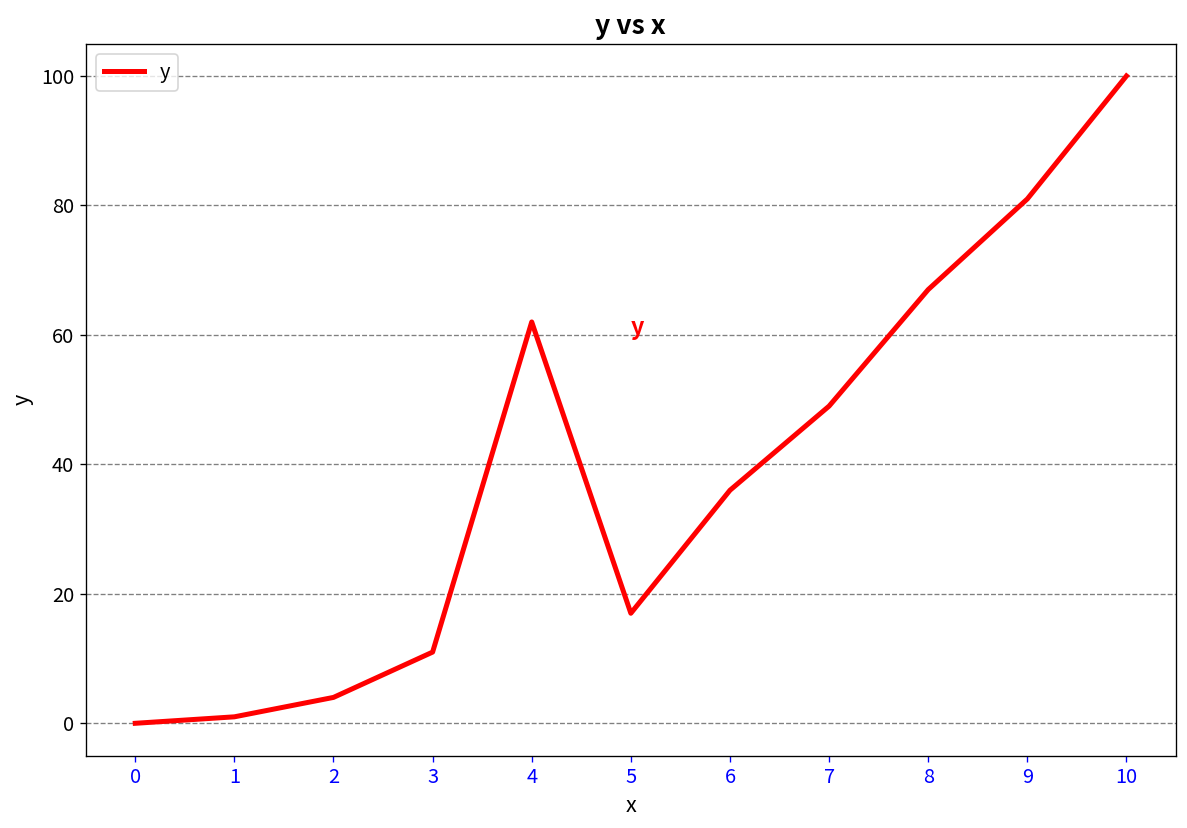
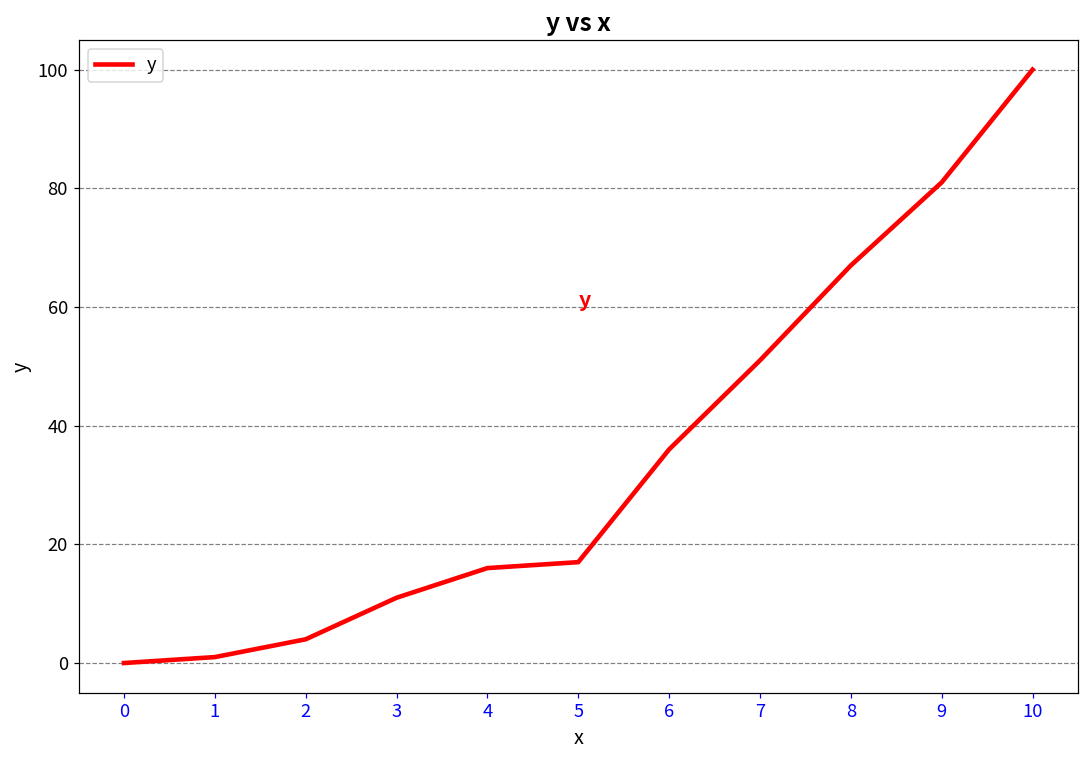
4: 62 -> 16
7: 49 -> 51
